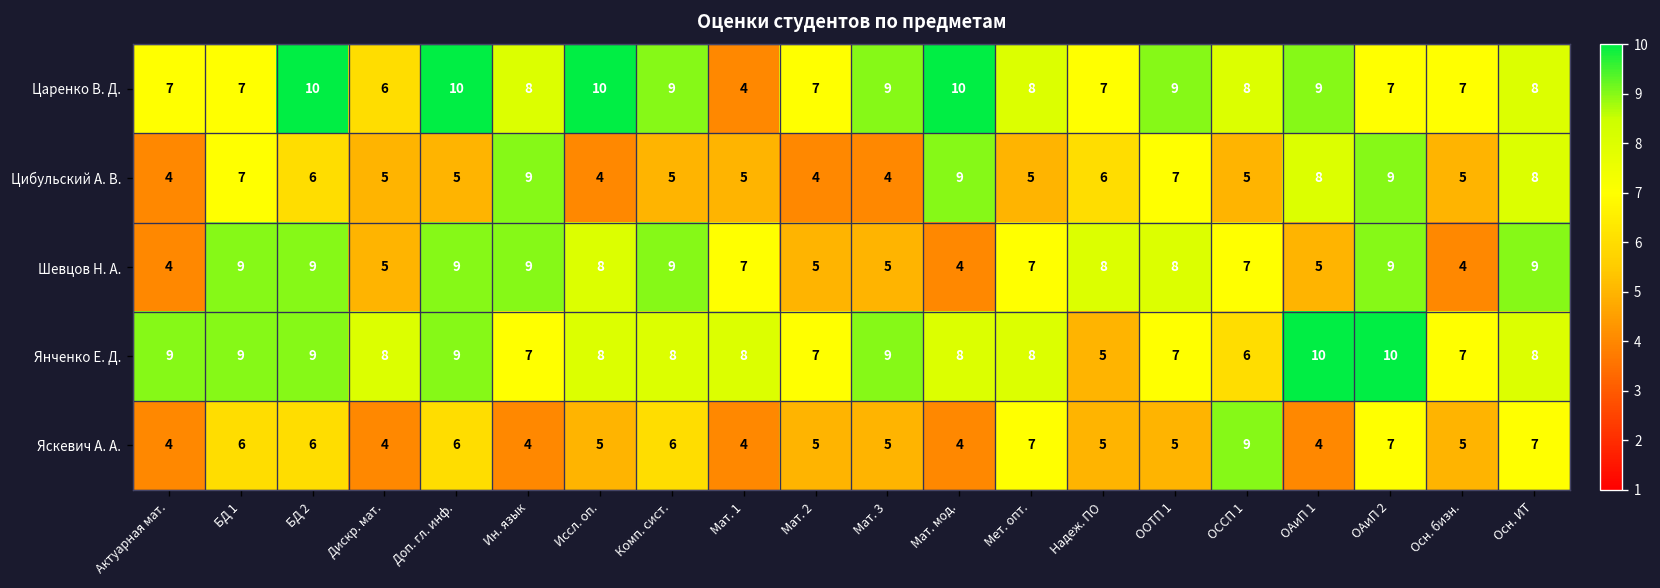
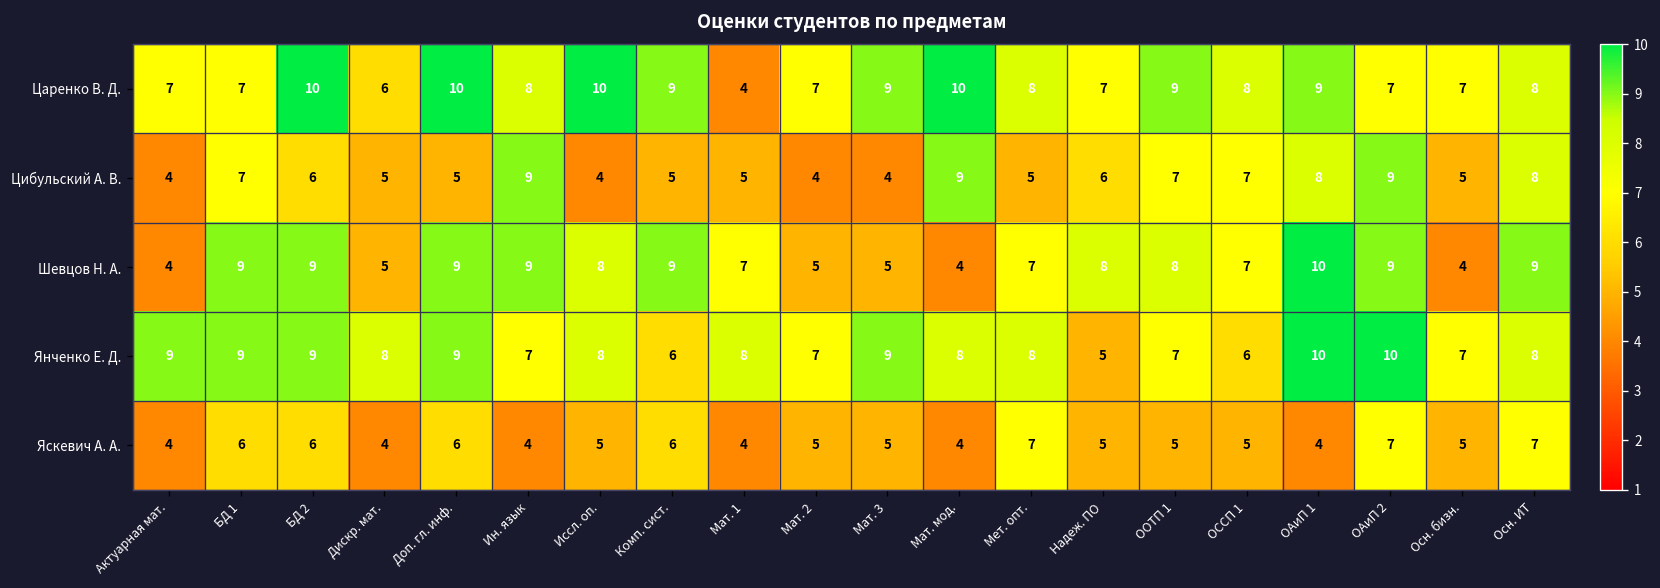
Цибульский А. В., ОССП 1: 5 -> 7
Шевцов Н. А., ОАиП 1: 5 -> 10
Янченко Е. Д., Комп. сист.: 8 -> 6
Яскевич А. А., ОССП 1: 9 -> 5
